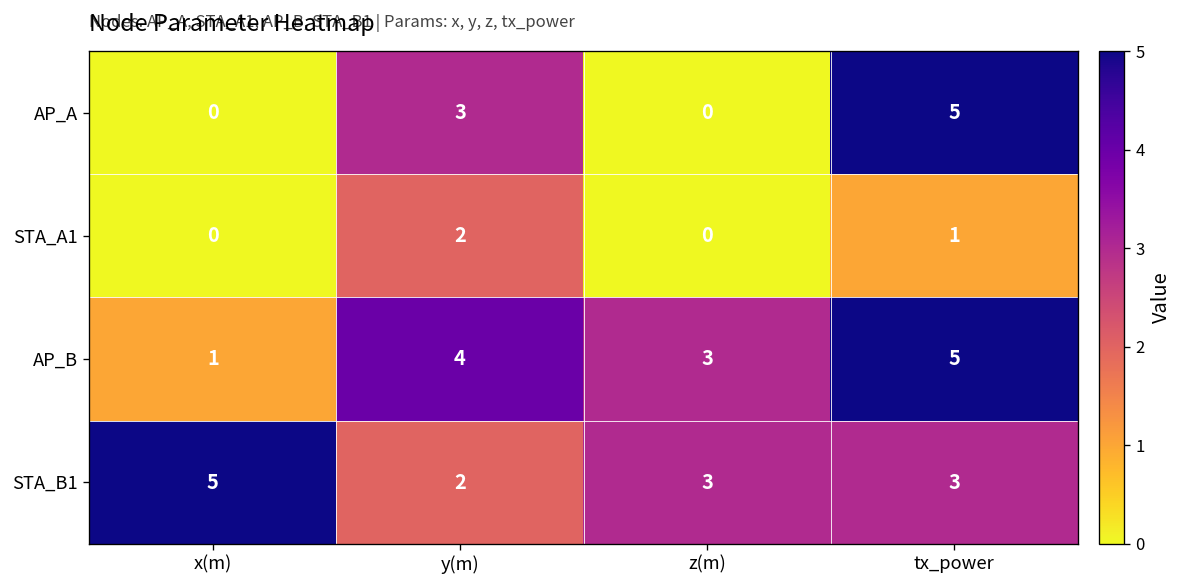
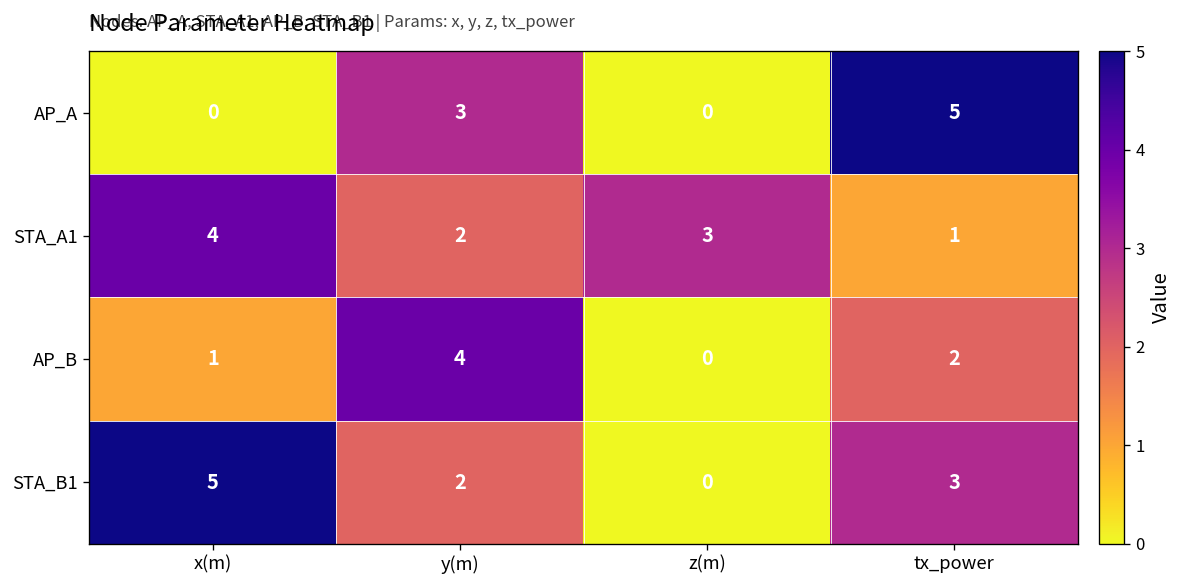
STA_A1, x(m): 0 -> 4
STA_A1, z(m): 0 -> 3
AP_B, z(m): 3 -> 0
AP_B, tx_power: 5 -> 2
STA_B1, z(m): 3 -> 0
